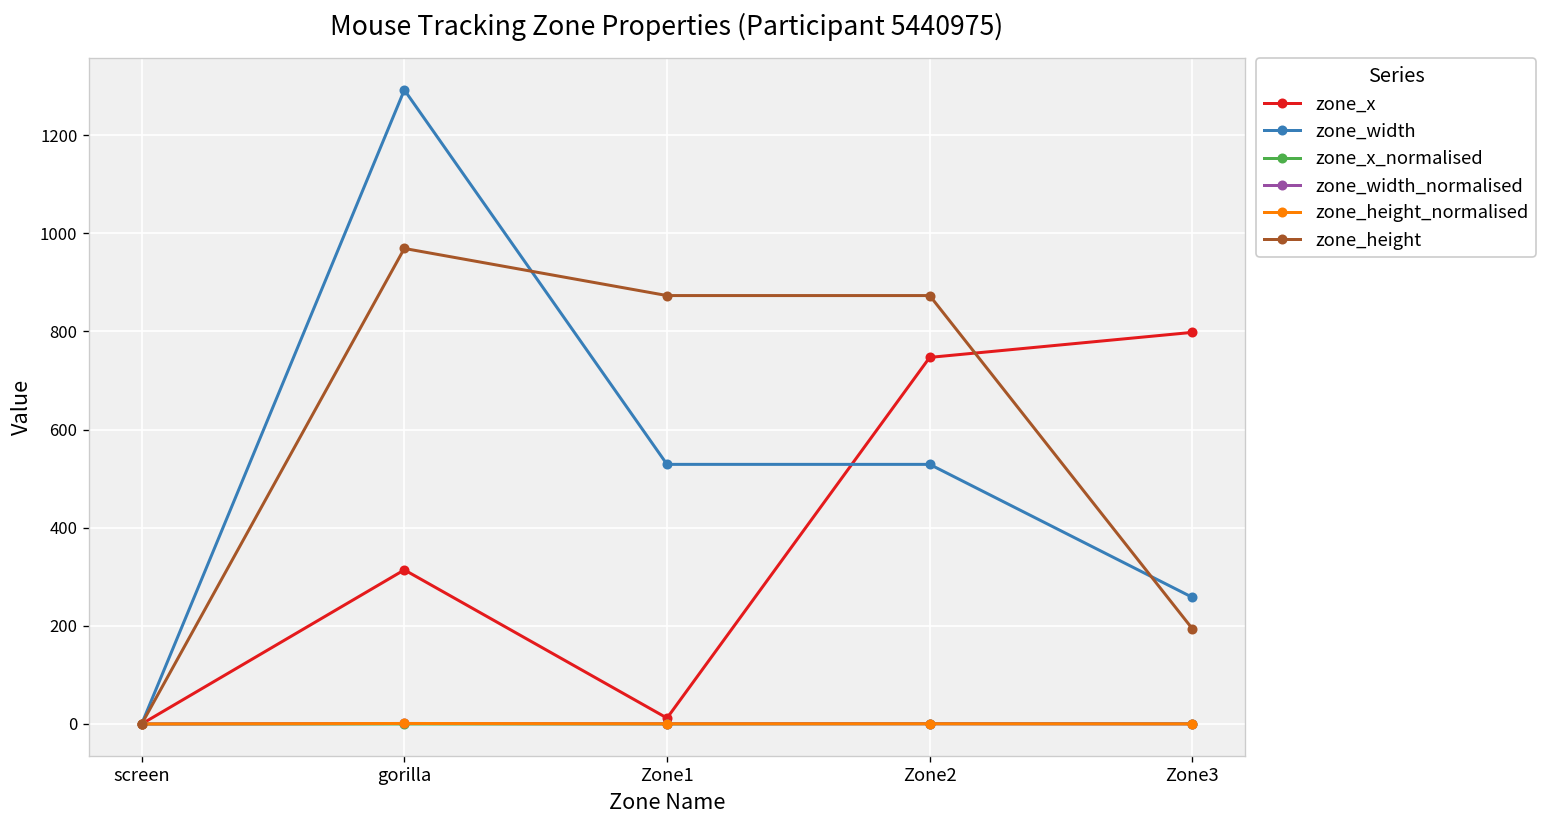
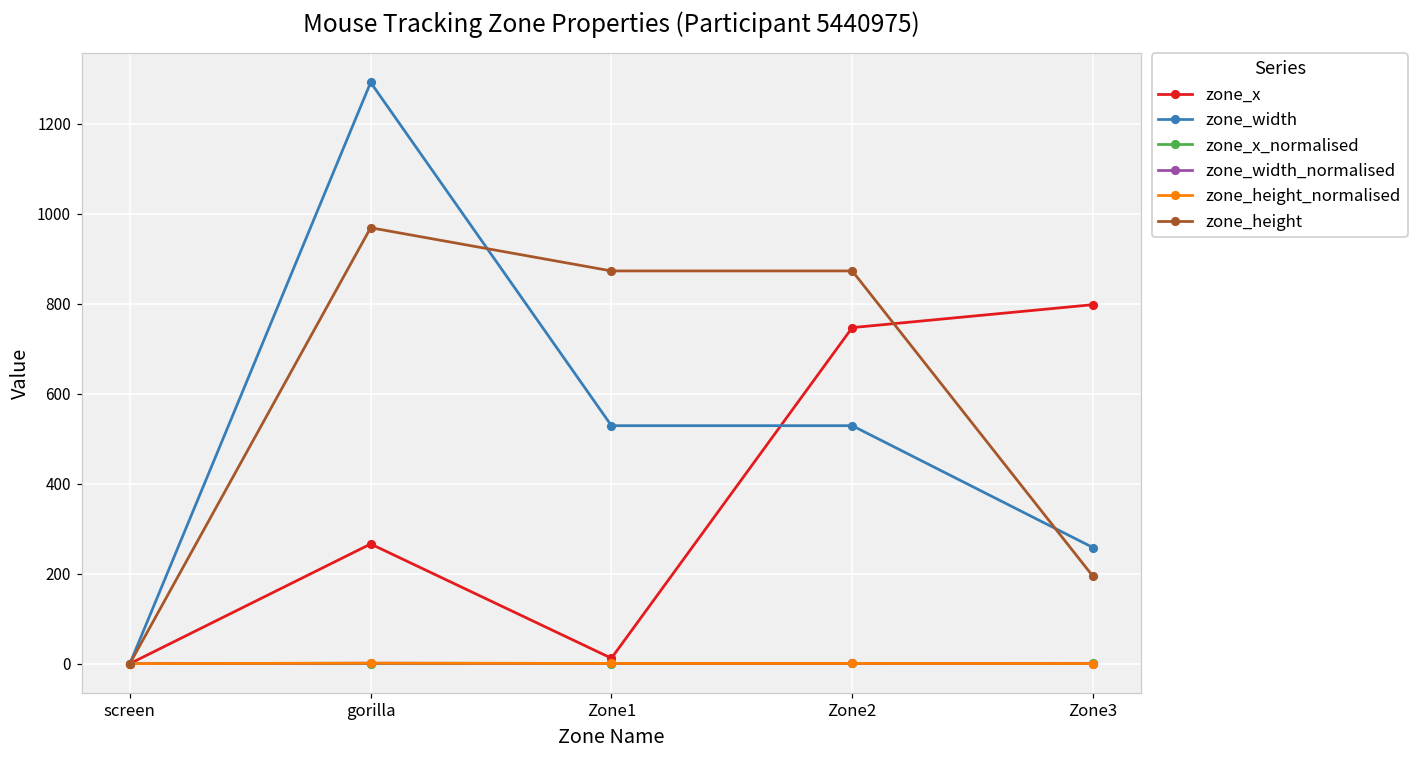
zone_x, gorilla: 310 -> 270
